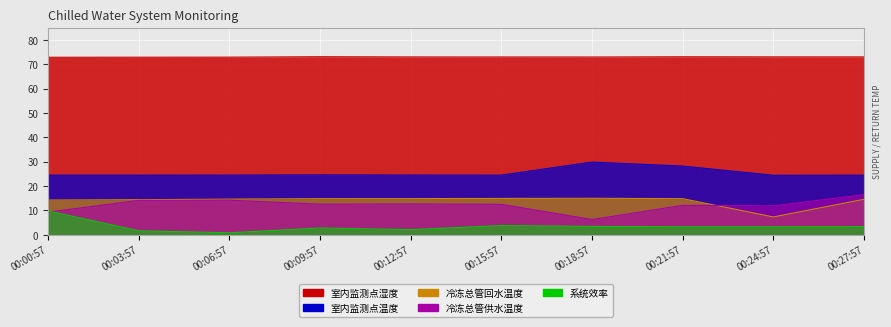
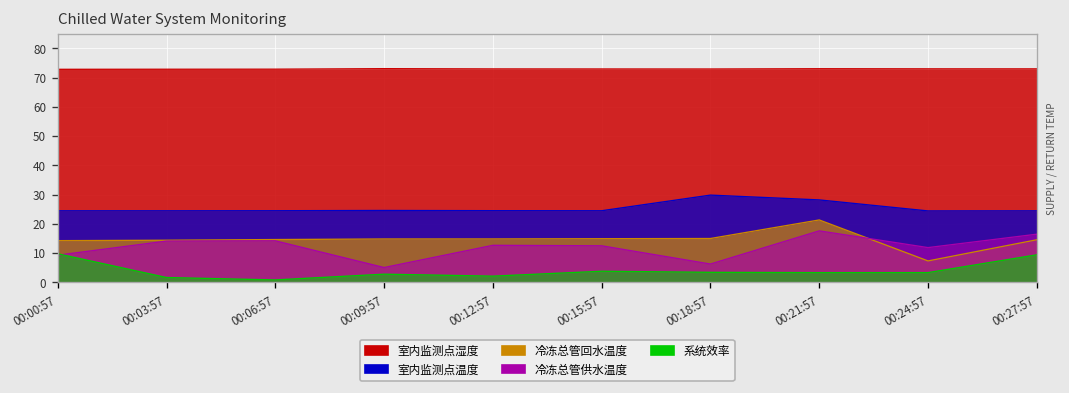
冷冻总管供水温度, 00:09:57: 13 -> 5
冷冻总管回水温度, 00:21:57: 15 -> 21
冷冻总管供水温度, 00:21:57: 12 -> 18
系统效率, 00:27:57: 3 -> 9
